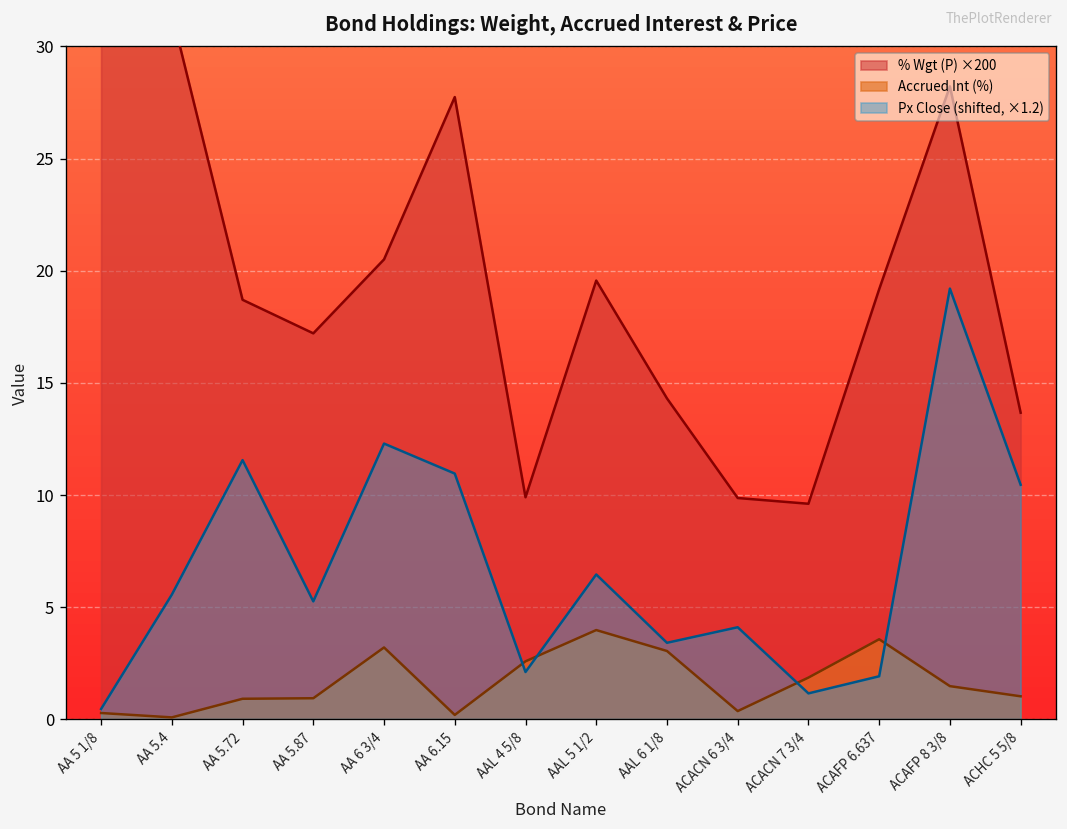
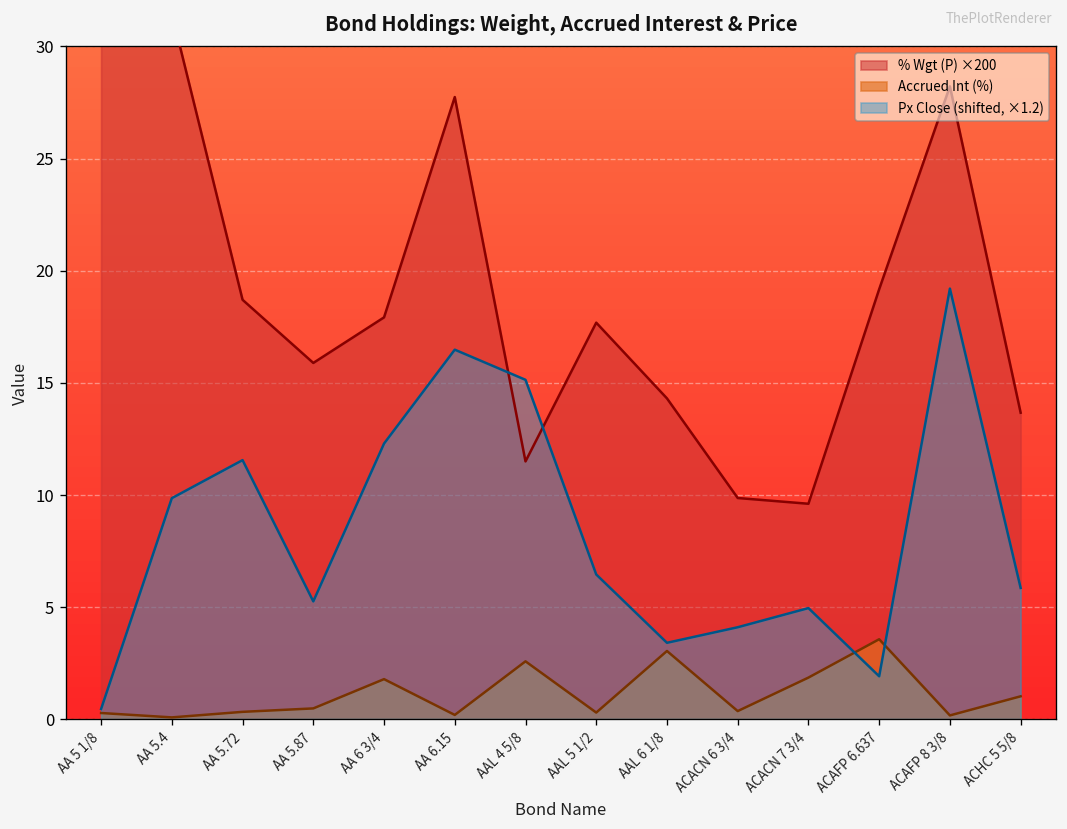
Px Close (shifted, ×1.2), AA 5.4: 5.6 -> 9.9
Accrued Int (%), AA 5.72: 0.9 -> 0.3
% Wgt (P) ×200, AA 5.87: 17.2 -> 15.9
Accrued Int (%), AA 5.87: 0.9 -> 0.5
% Wgt (P) ×200, AA 6 3/4: 20.5 -> 17.9
Accrued Int (%), AA 6 3/4: 3.2 -> 1.8
Px Close (shifted, ×1.2), AA 6.15: 11.0 -> 16.5
% Wgt (P) ×200, AAL 4 5/8: 9.9 -> 11.5
Px Close (shifted, ×1.2), AAL 4 5/8: 2.1 -> 15.1
% Wgt (P) ×200, AAL 5 1/2: 19.6 -> 17.7
Accrued Int (%), AAL 5 1/2: 4.0 -> 0.3
Px Close (shifted, ×1.2), ACACN 7 3/4: 1.1 -> 5.0
Accrued Int (%), ACAFP 8 3/8: 1.5 -> 0.2
Px Close (shifted, ×1.2), ACHC 5 5/8: 10.5 -> 5.9
